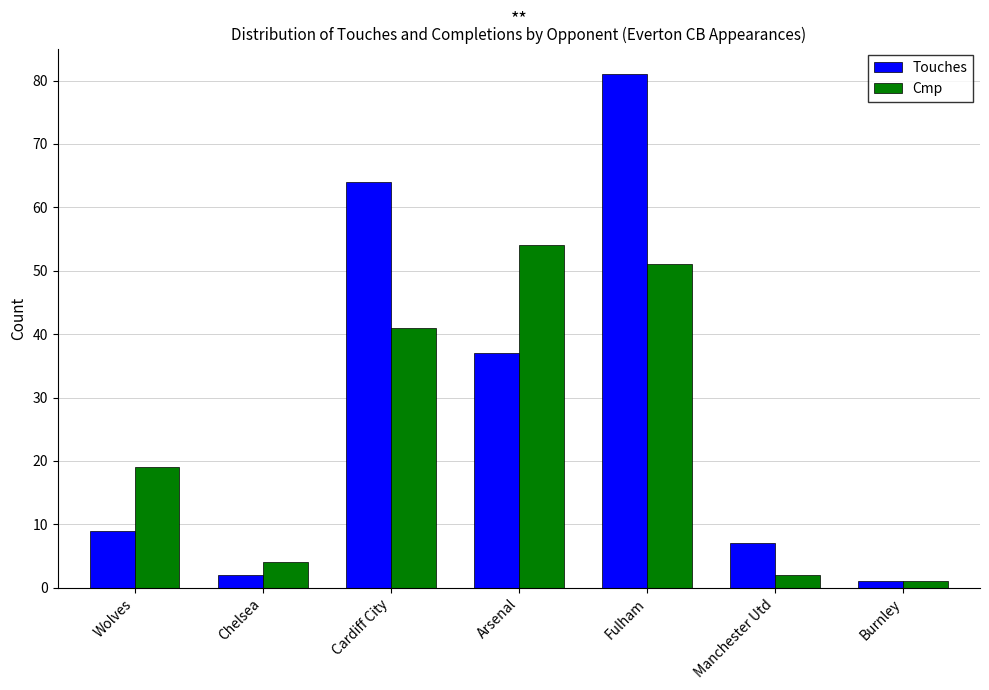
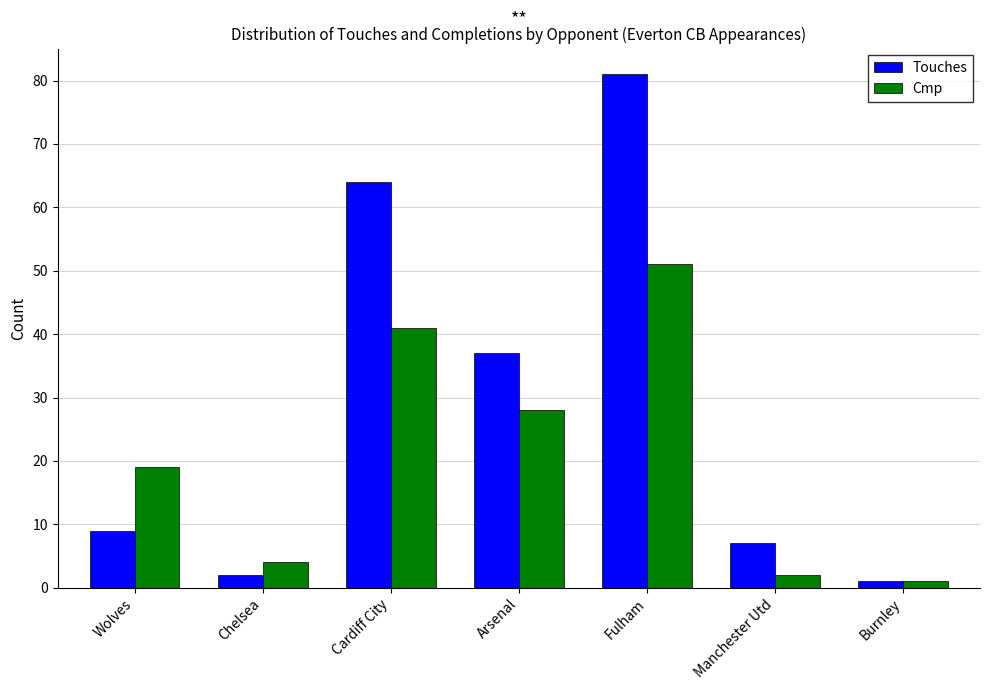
Cmp, Arsenal: 54 -> 28
